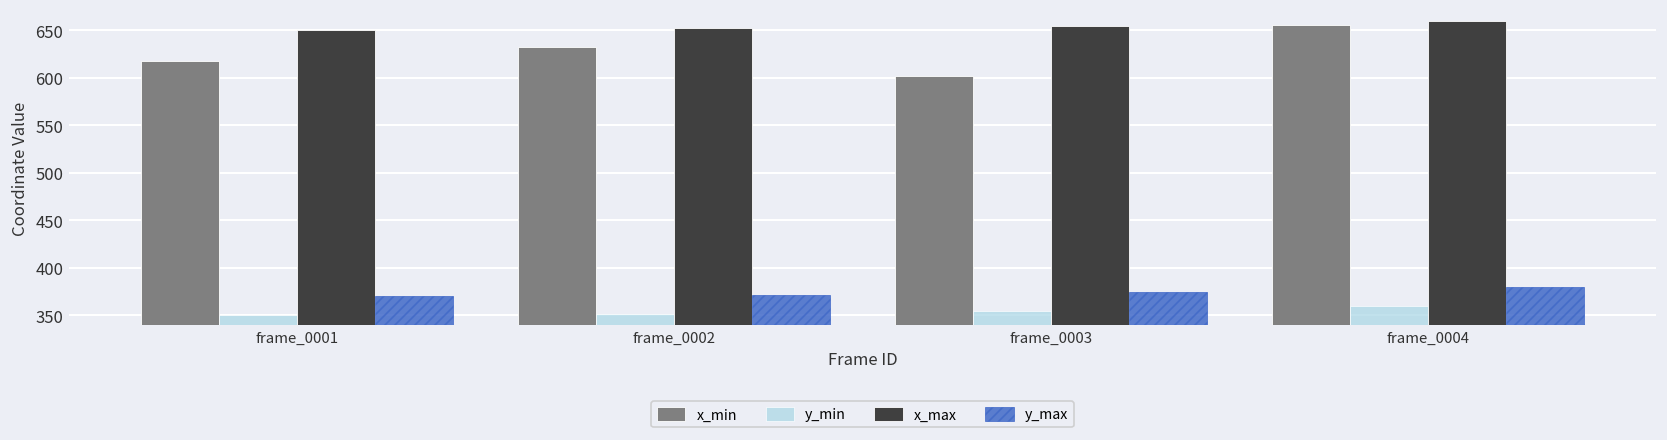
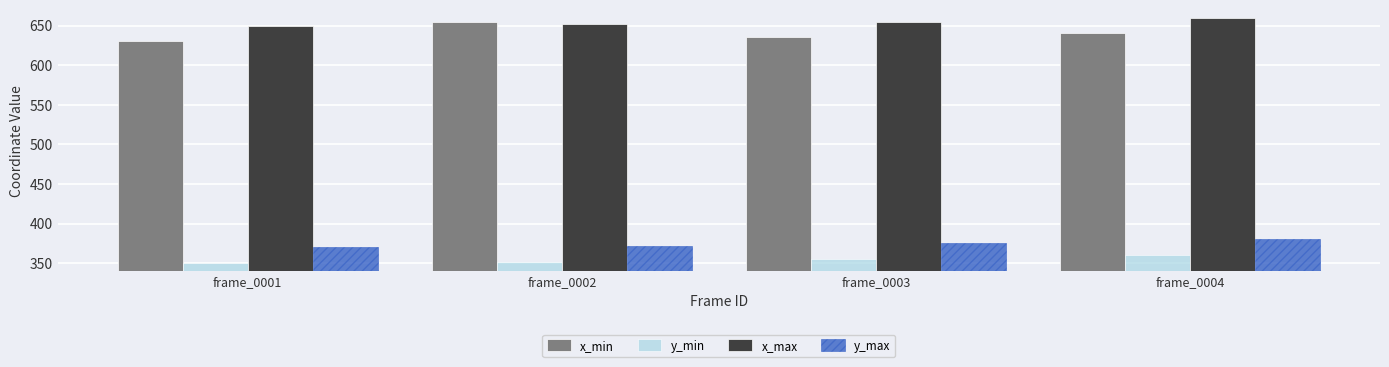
x_min, frame_0001: 620 -> 630
x_min, frame_0002: 630 -> 650
x_min, frame_0003: 600 -> 640
x_min, frame_0004: 660 -> 640
